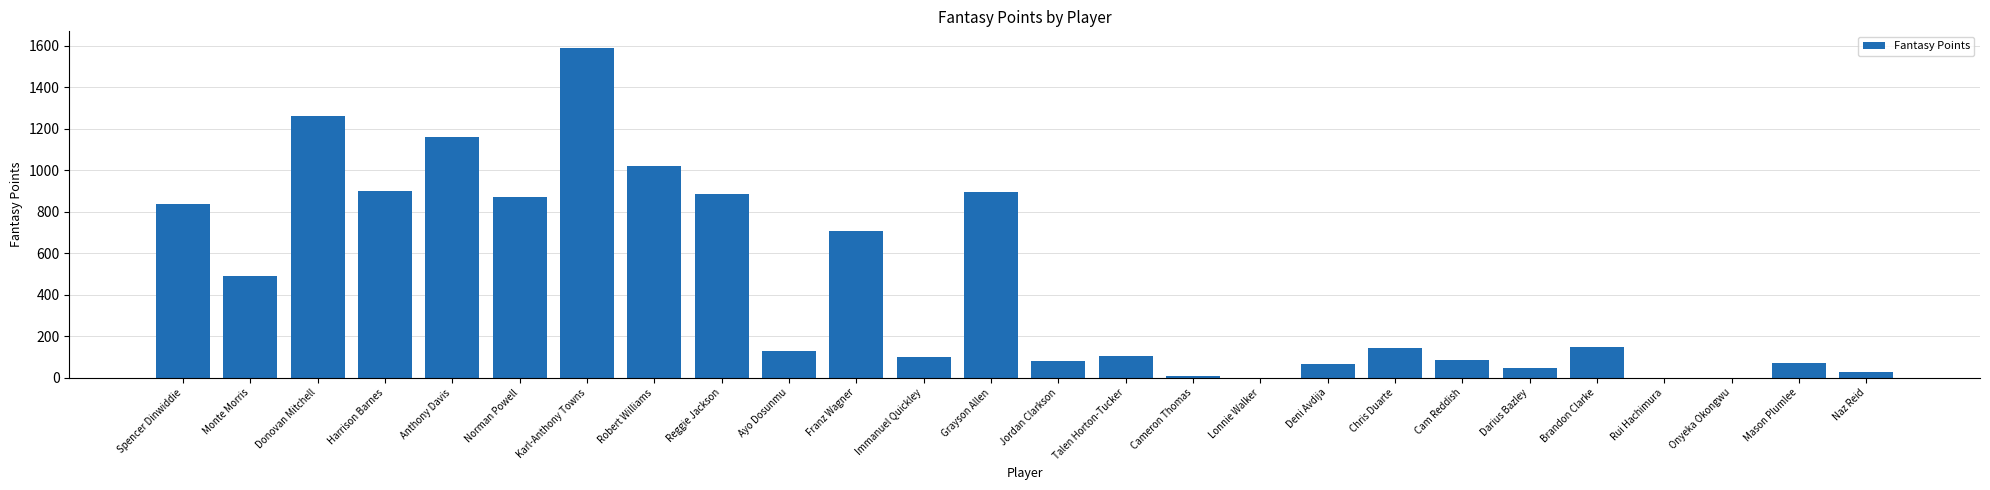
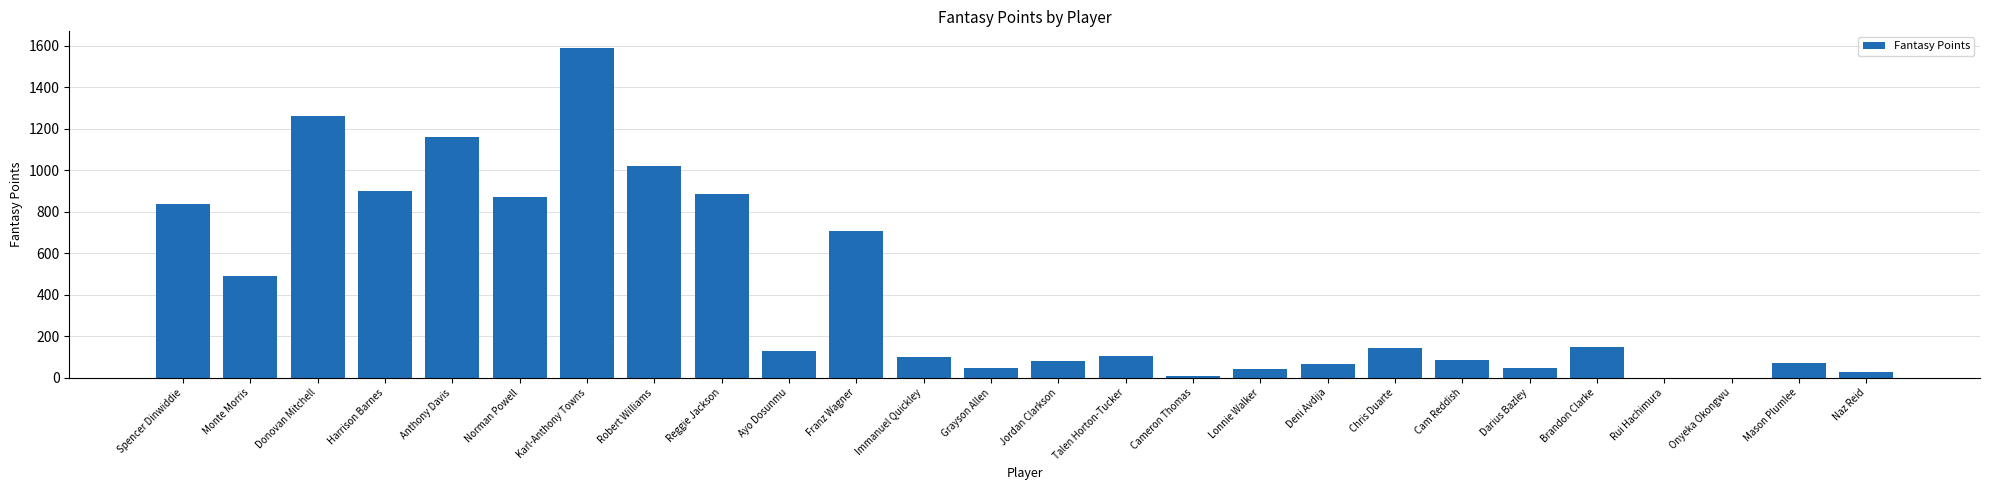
Grayson Allen: 890 -> 50
Lonnie Walker: 0 -> 40
